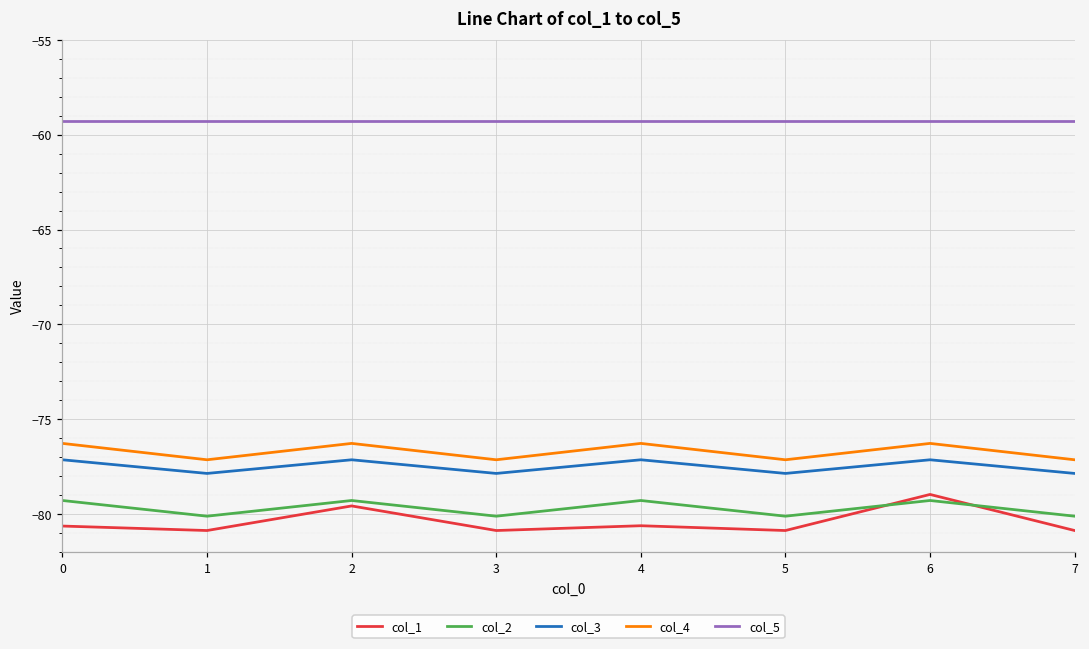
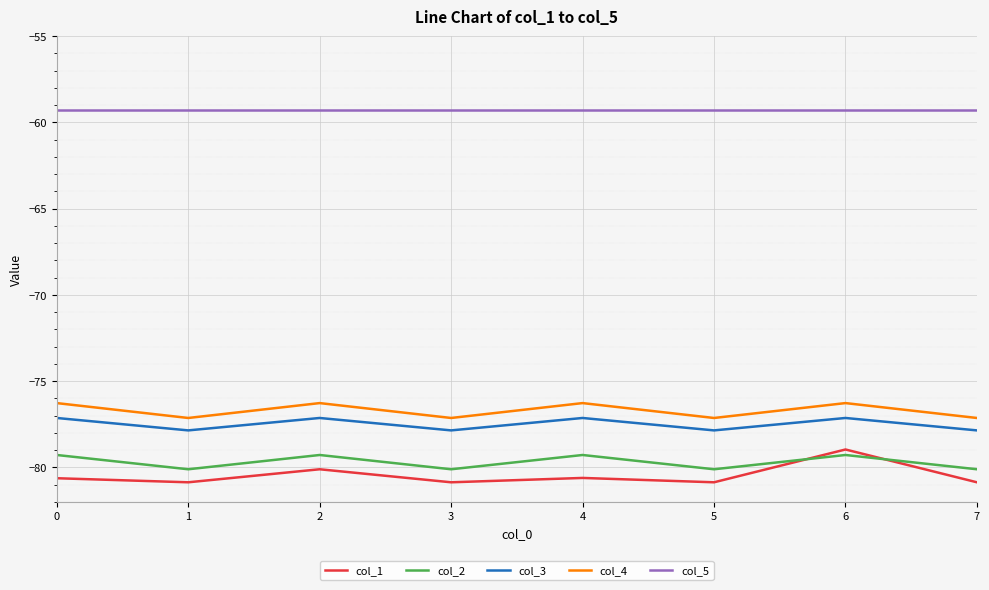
col_1, 2: -79.6 -> -80.1
